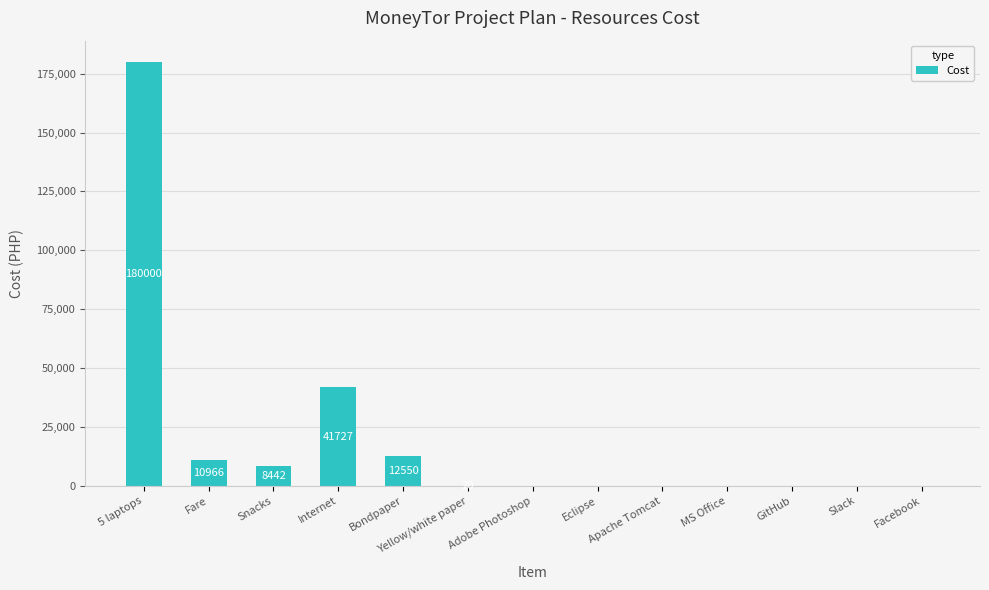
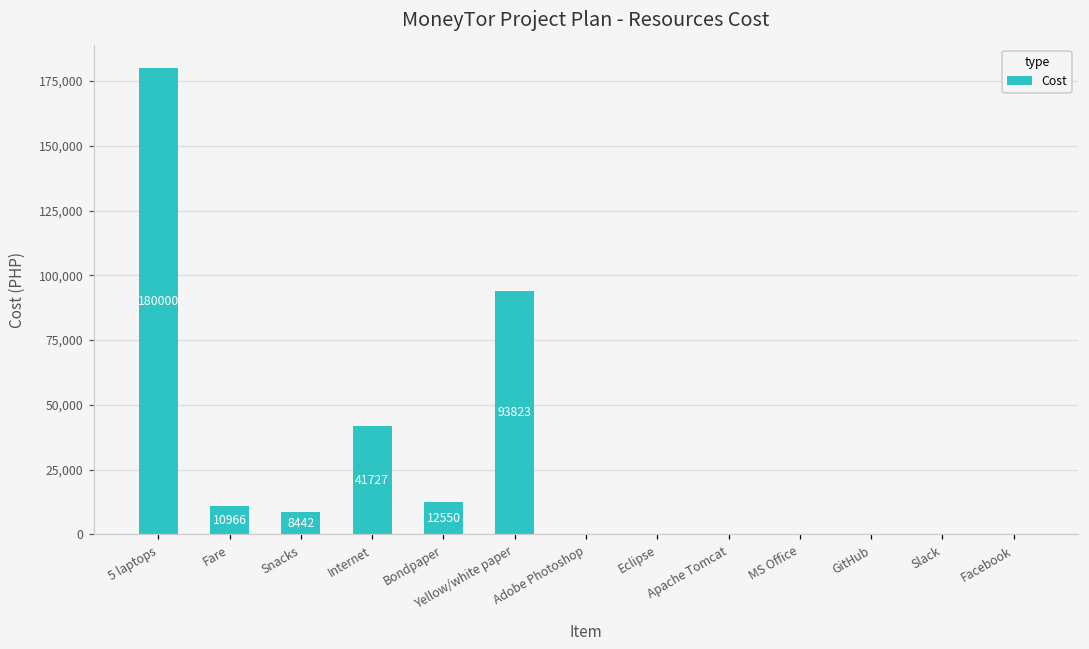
Yellow/white paper: 0 -> 94,000
